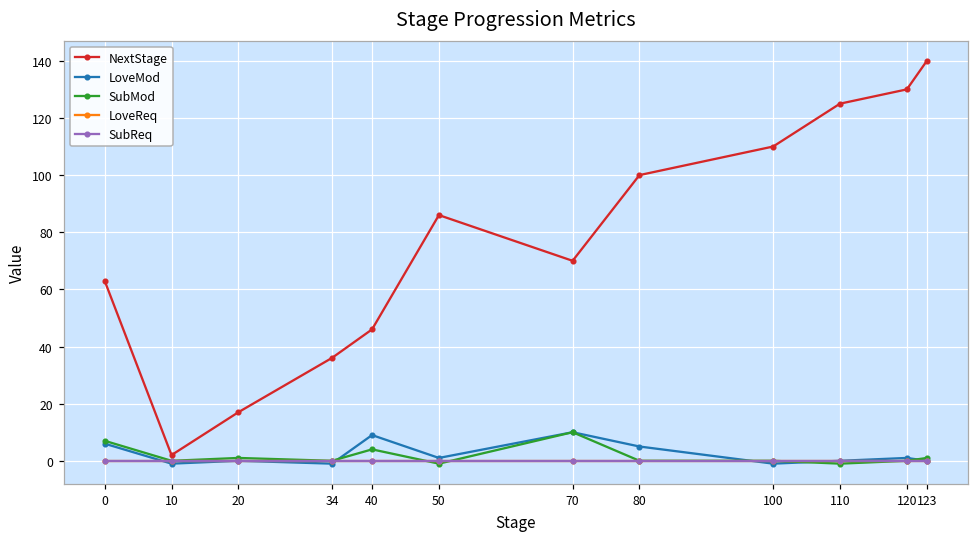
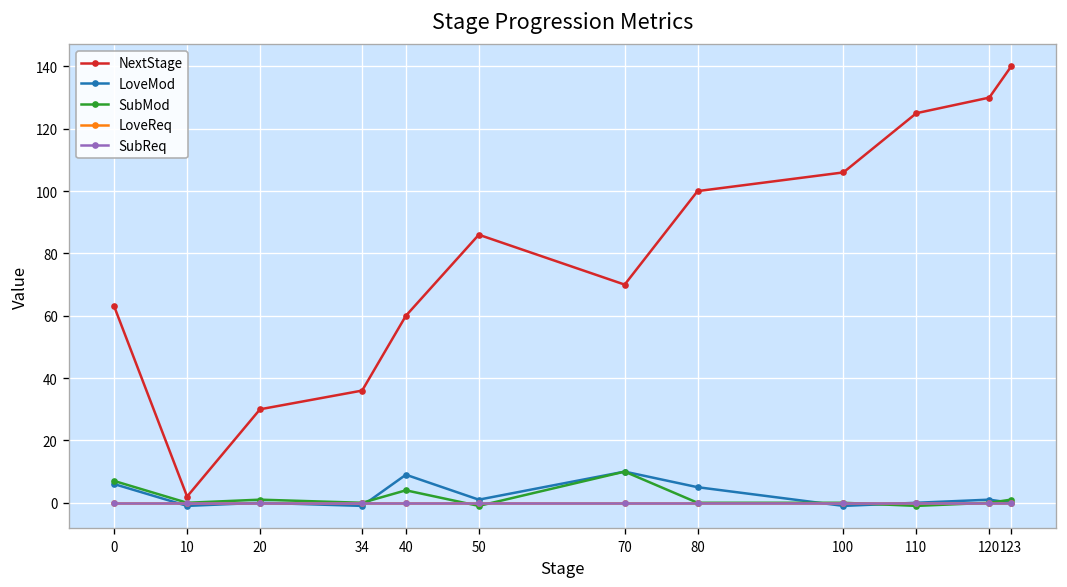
NextStage, 20: 17 -> 30
NextStage, 40: 46 -> 60
NextStage, 100: 110 -> 106
